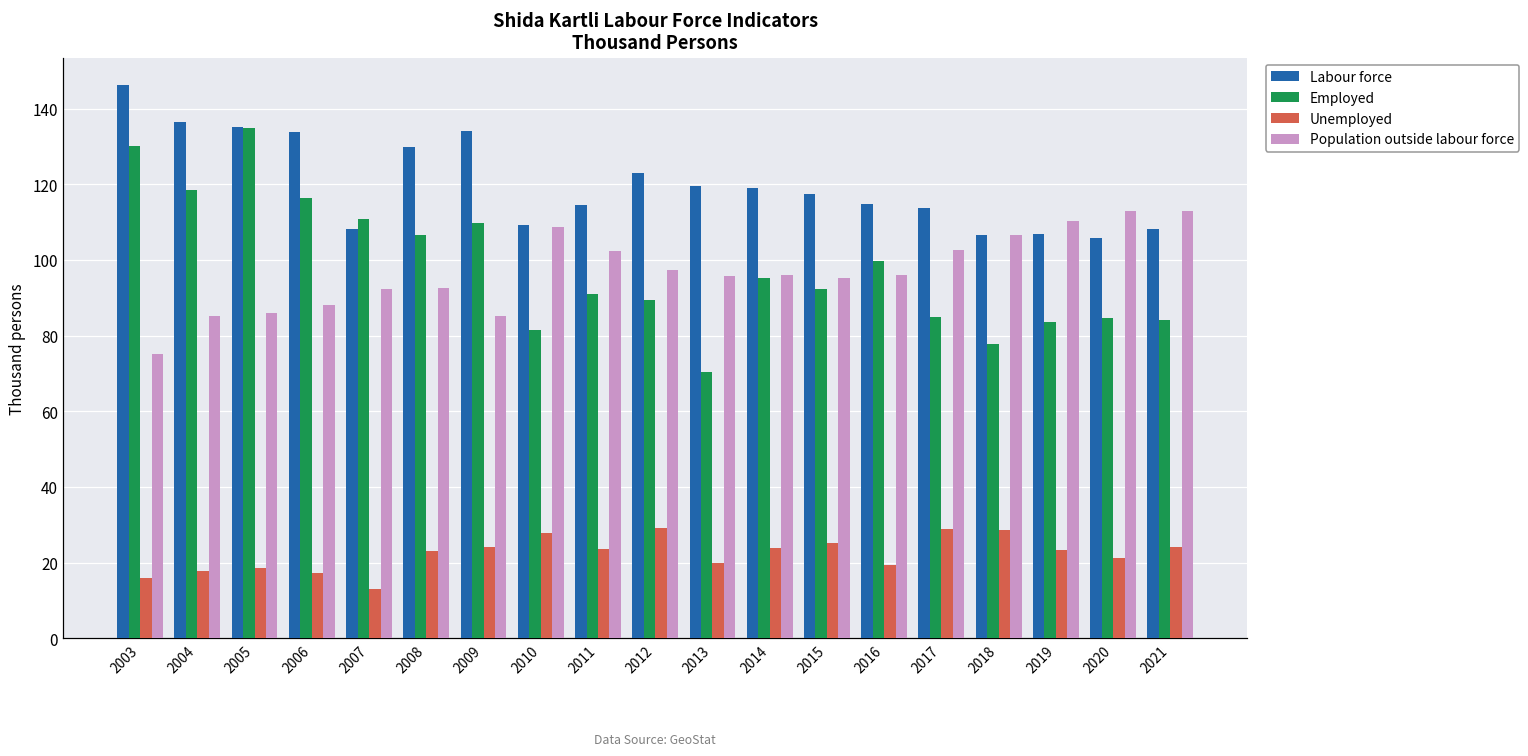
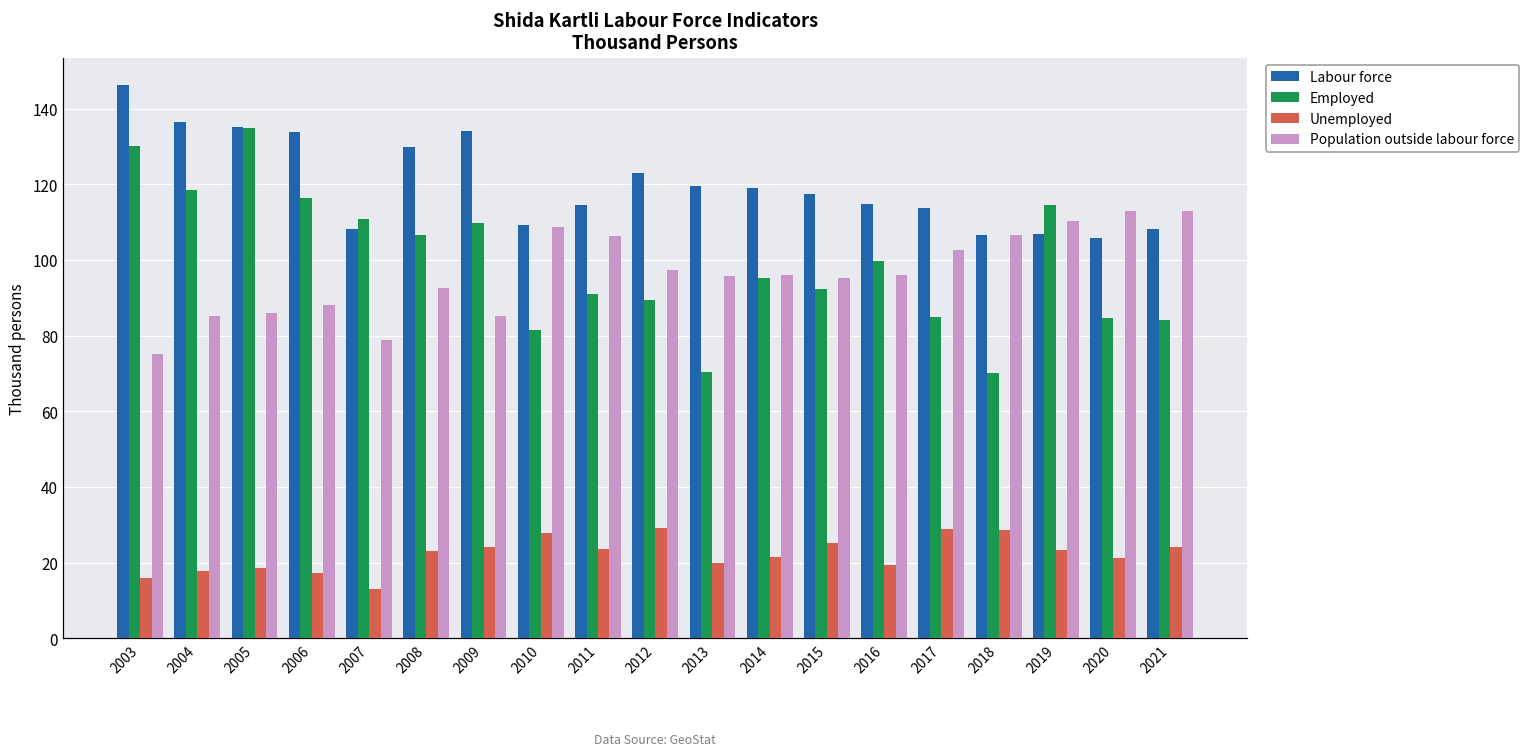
Population outside labour force, 2007: 92 -> 79
Population outside labour force, 2011: 102 -> 106
Unemployed, 2014: 24 -> 21
Employed, 2018: 78 -> 70
Employed, 2019: 84 -> 115
